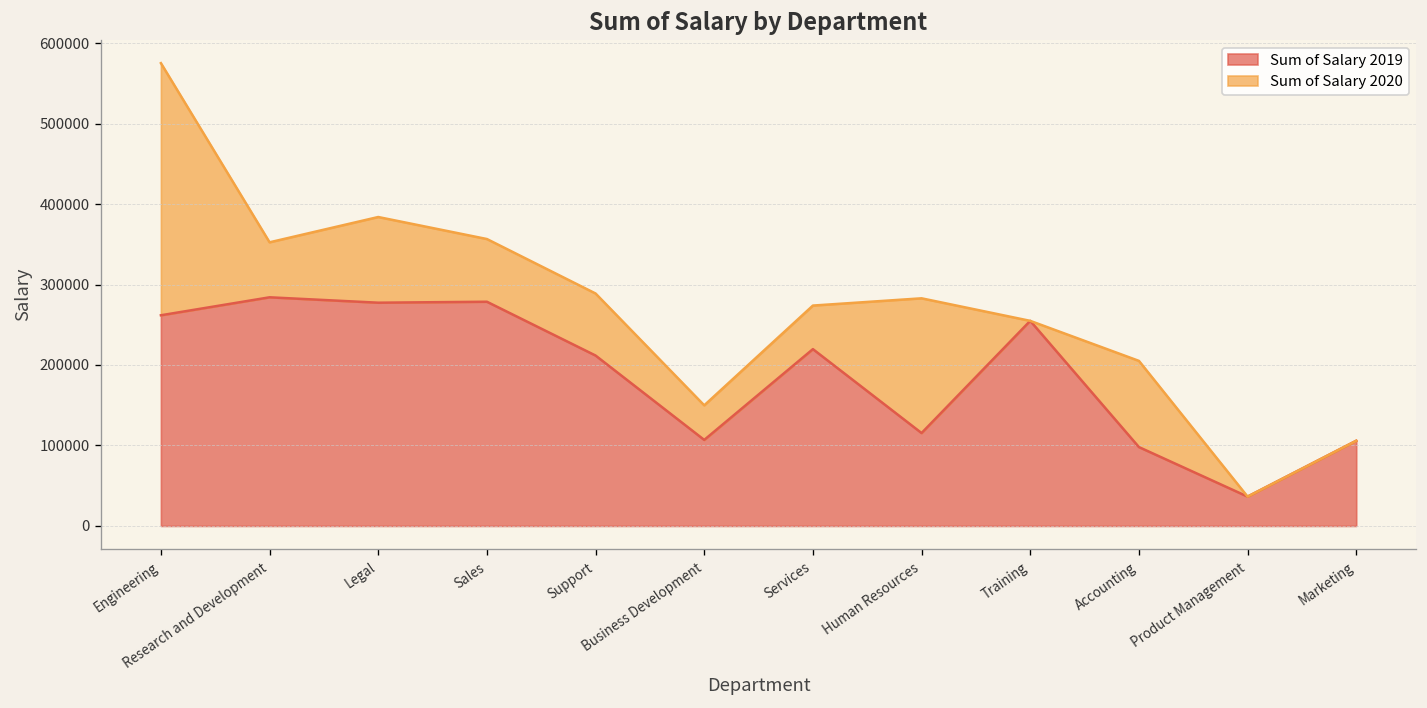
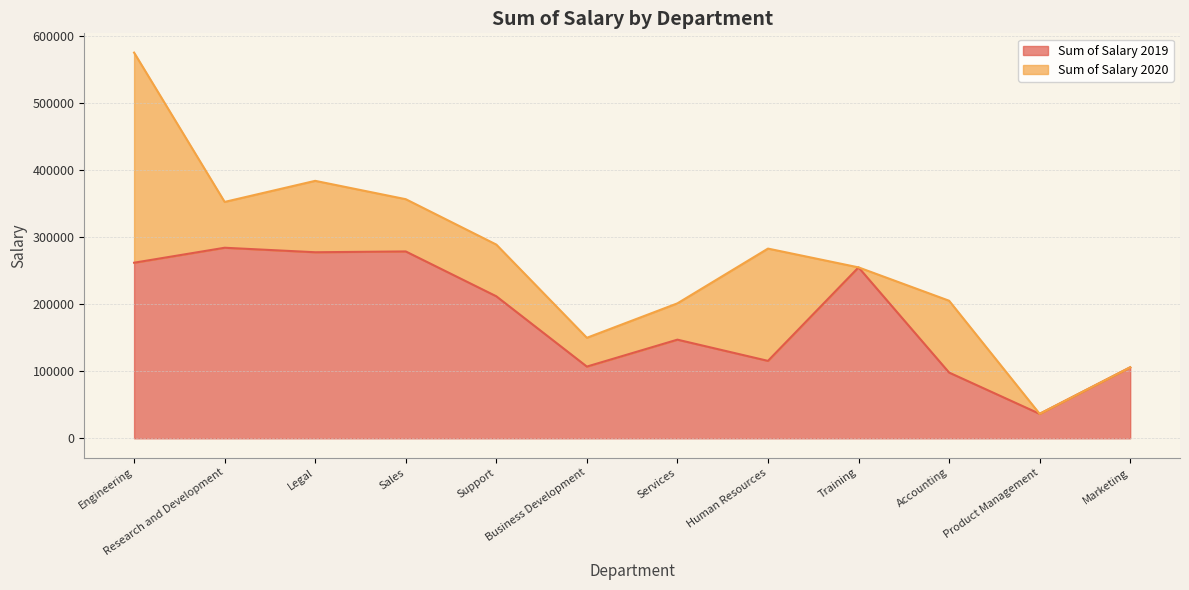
Sum of Salary 2019, Services: 220000 -> 150000
